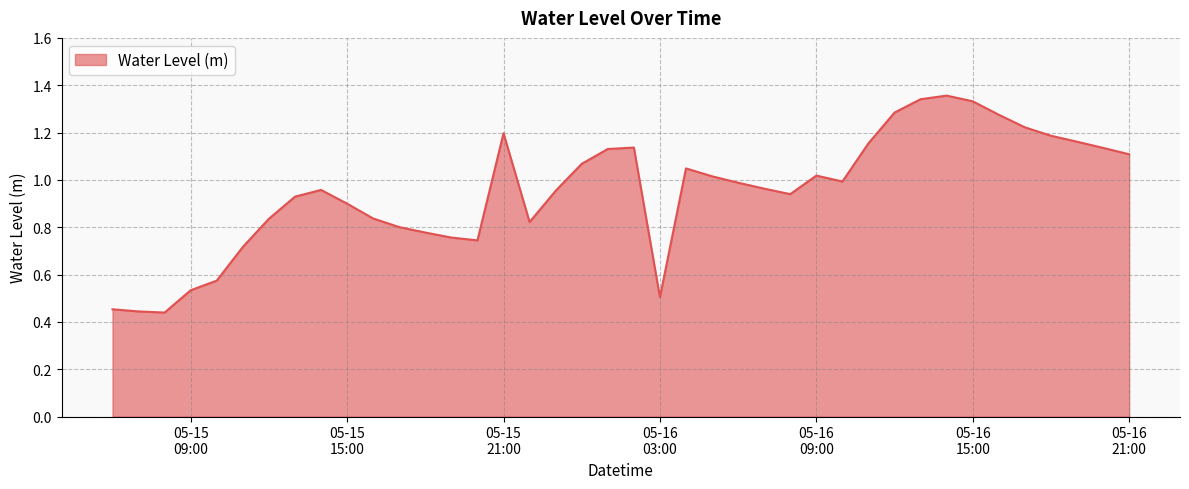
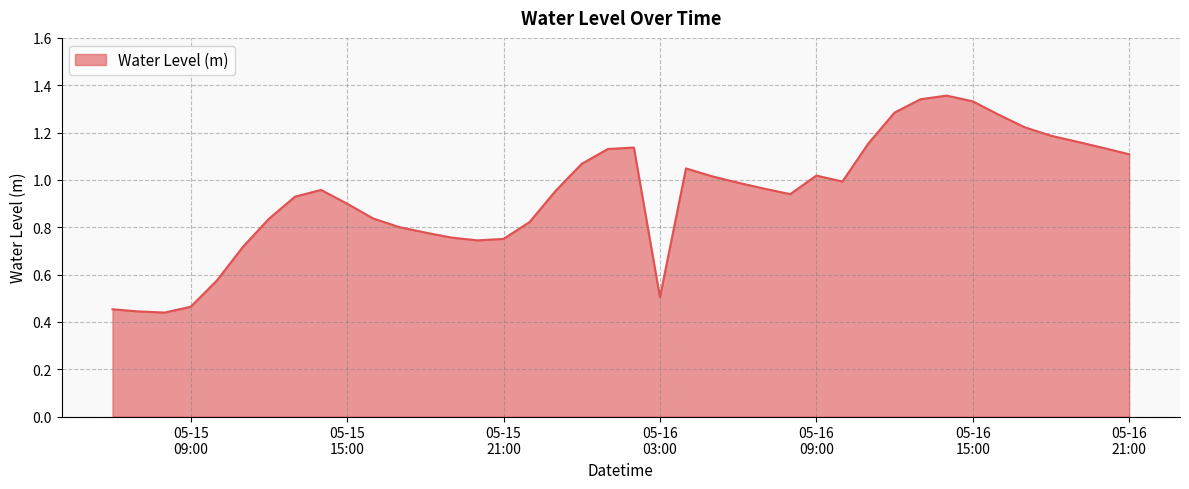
05-15 09:00: 0.53 -> 0.46
05-15 21:00: 1.20 -> 0.75
